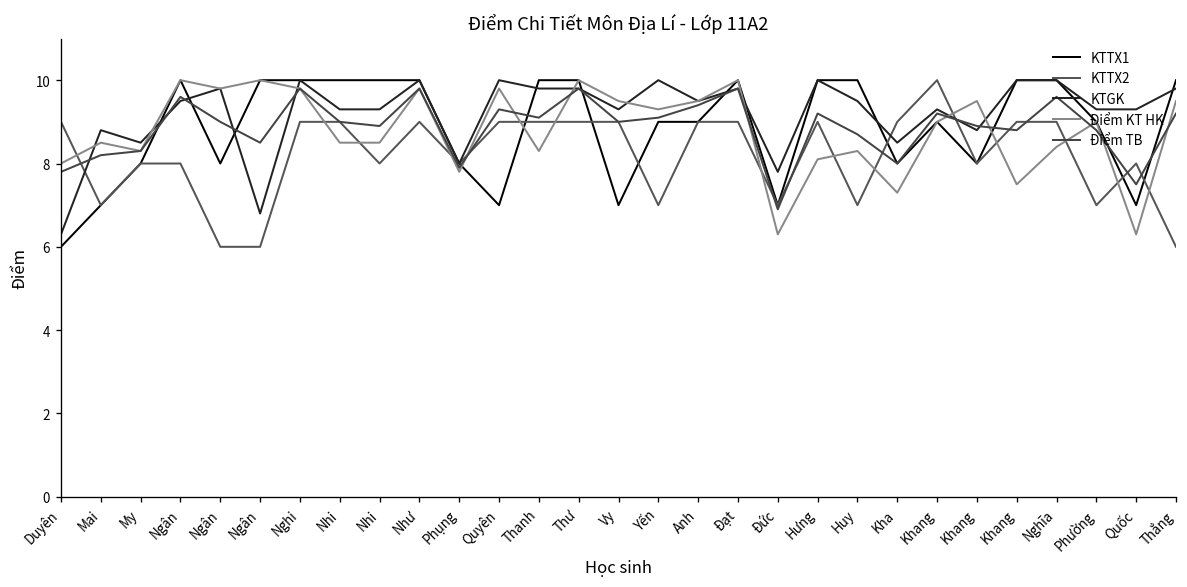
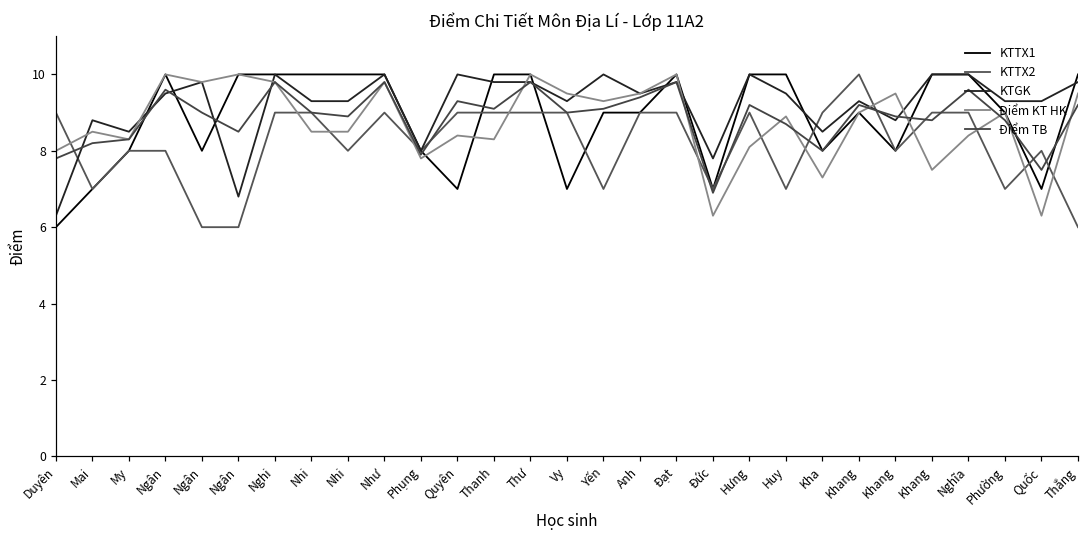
Điểm KT HK, Quyên: 9.8 -> 8.4
Điểm KT HK, Huy: 8.3 -> 8.9
